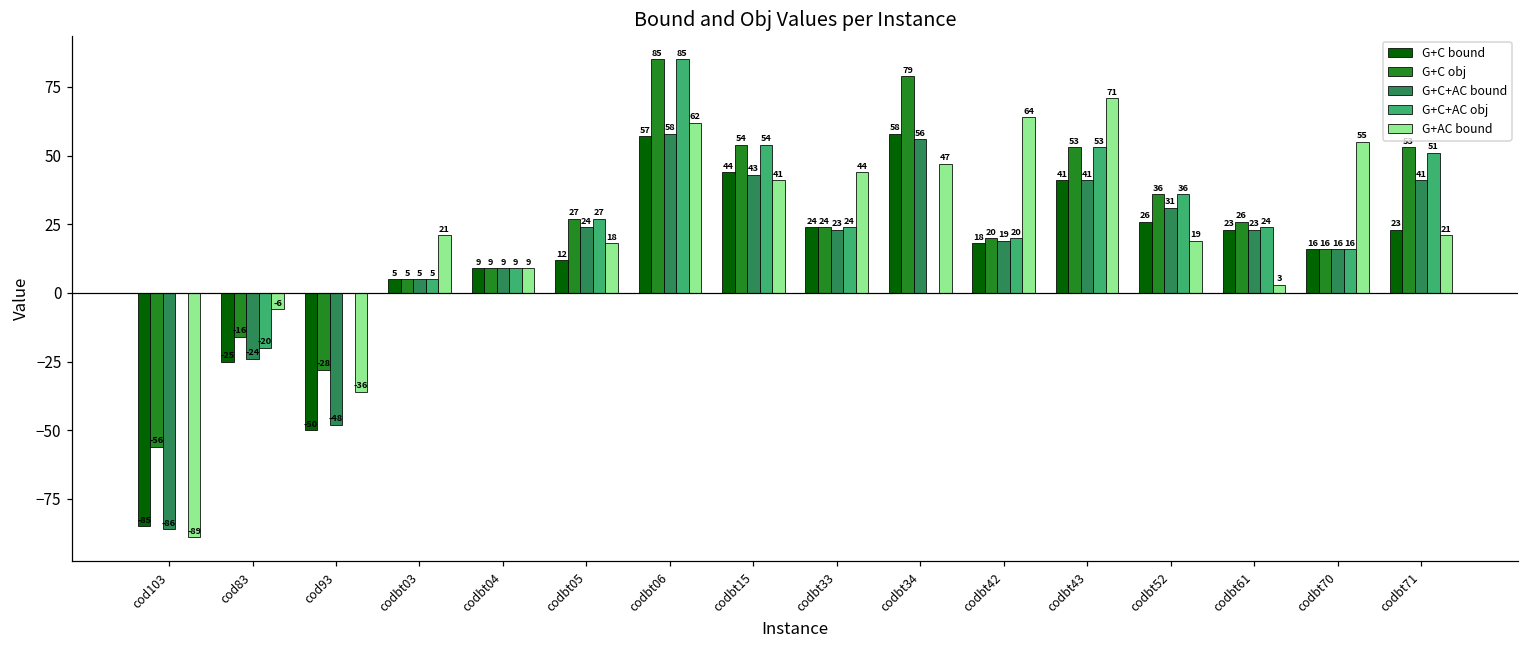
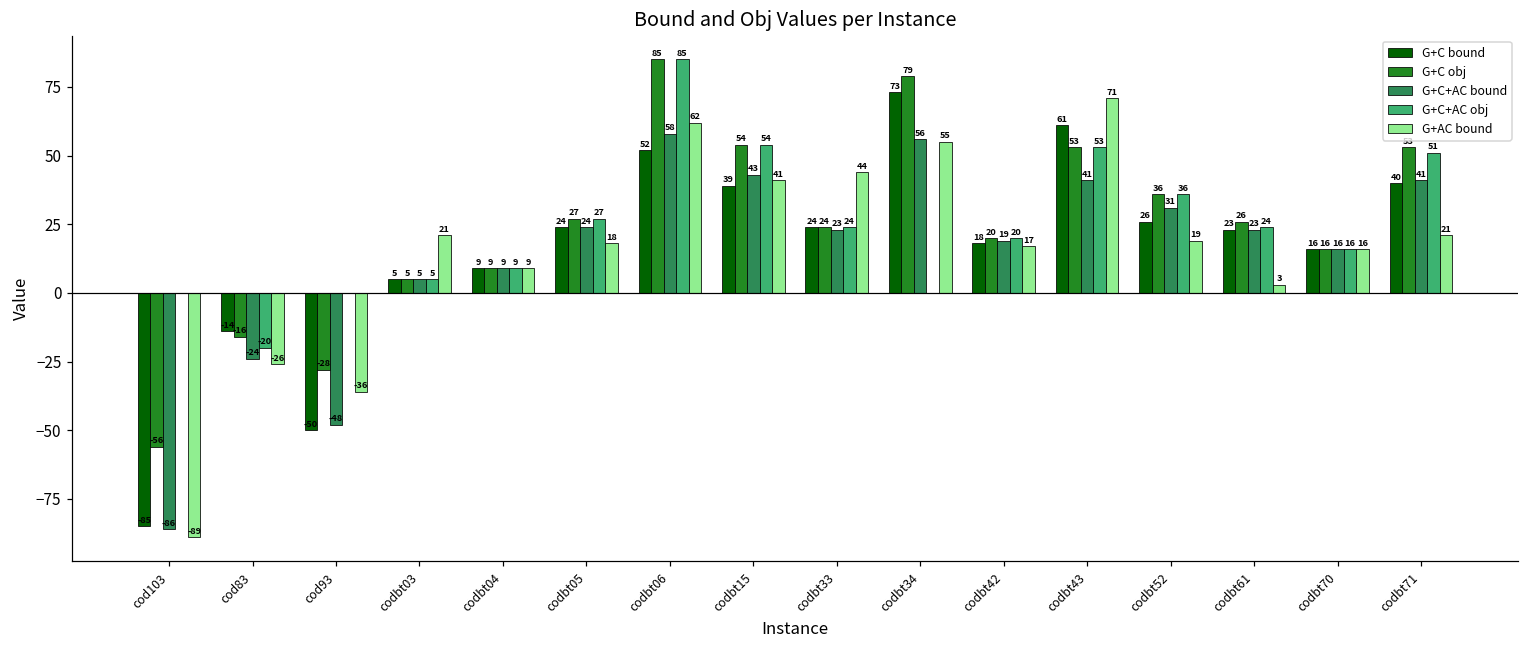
G+C bound, cod83: -25 -> -14
G+AC bound, cod83: -6 -> -26
G+C bound, codbt05: 12 -> 24
G+C bound, codbt06: 57 -> 52
G+C bound, codbt15: 44 -> 39
G+C bound, codbt34: 58 -> 73
G+AC bound, codbt34: 47 -> 55
G+AC bound, codbt42: 64 -> 17
G+C bound, codbt43: 41 -> 61
G+AC bound, codbt70: 55 -> 16
G+C bound, codbt71: 23 -> 40
